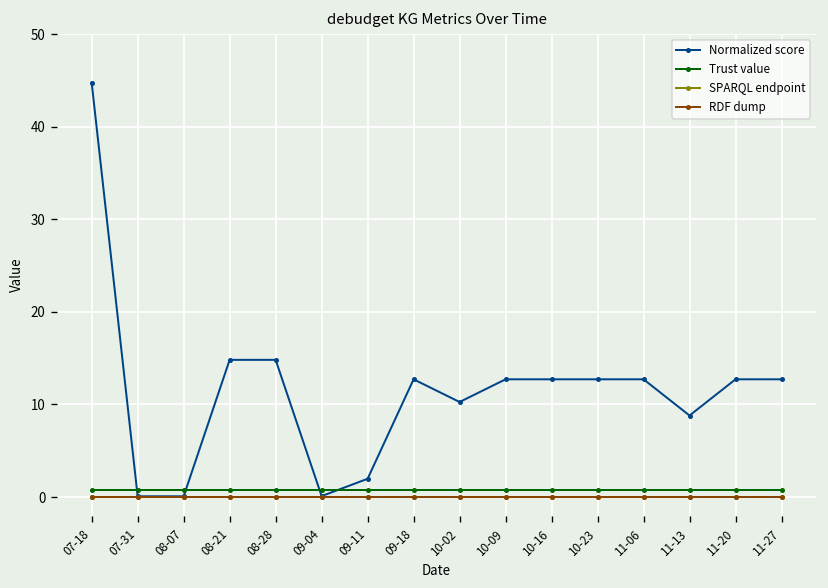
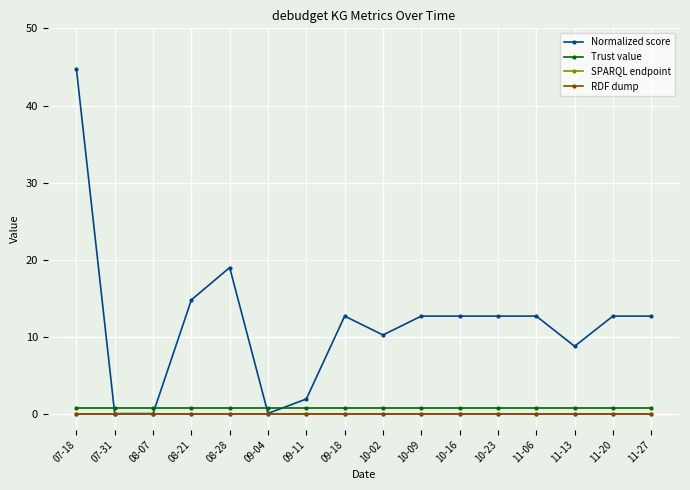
Normalized score, 08-28: 15 -> 19
